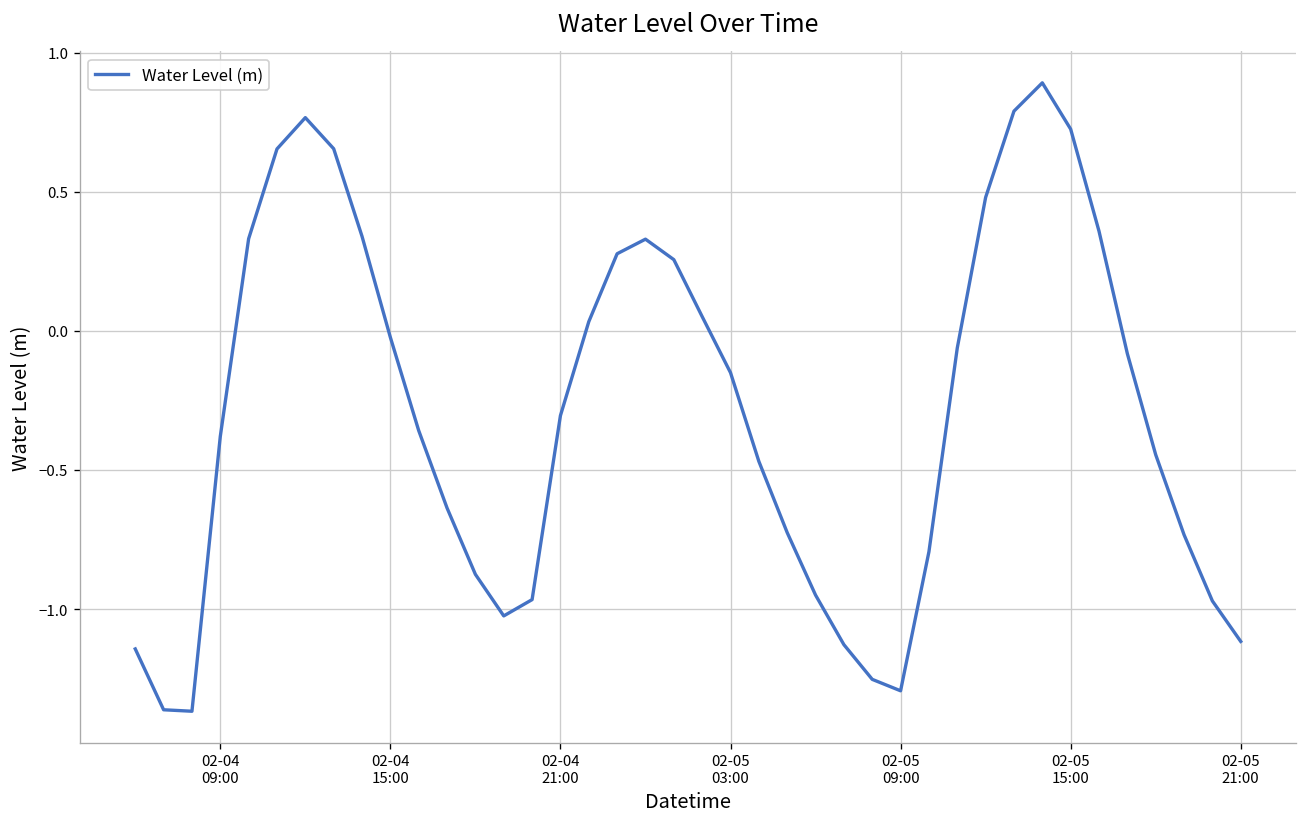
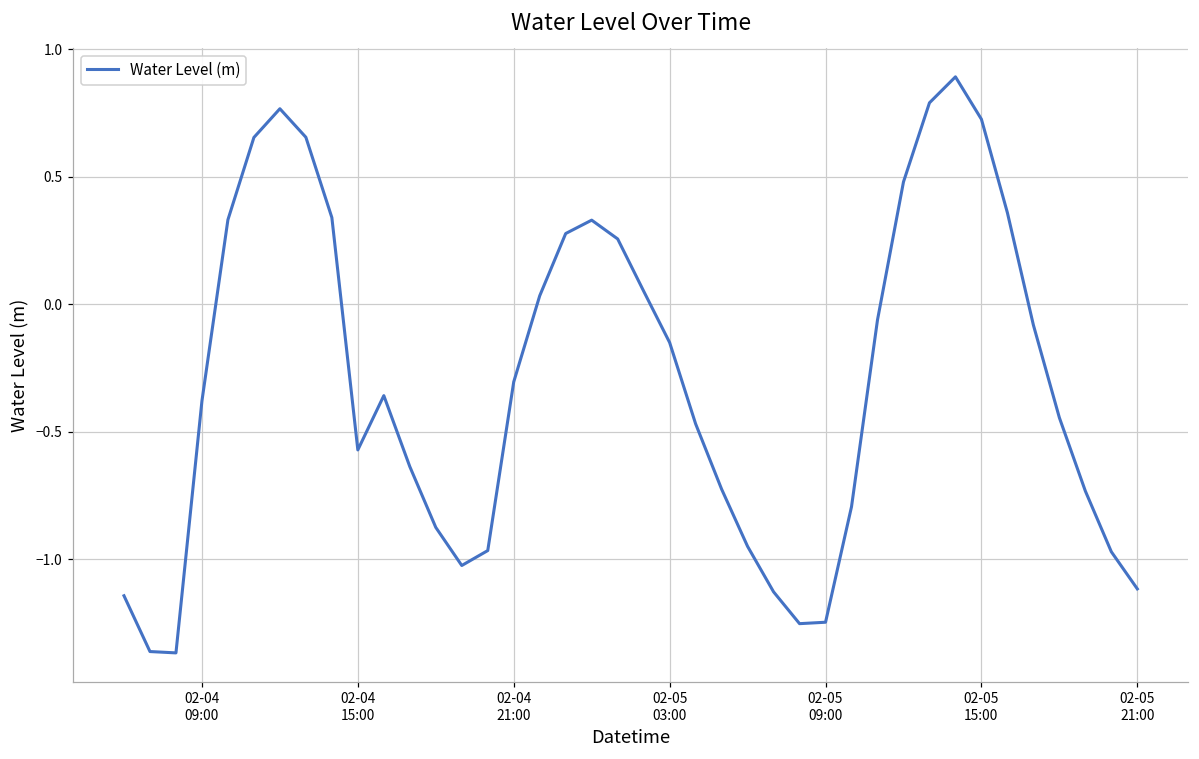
02-04 15:00: -0.02 -> -0.57
02-05 09:00: -1.29 -> -1.25
